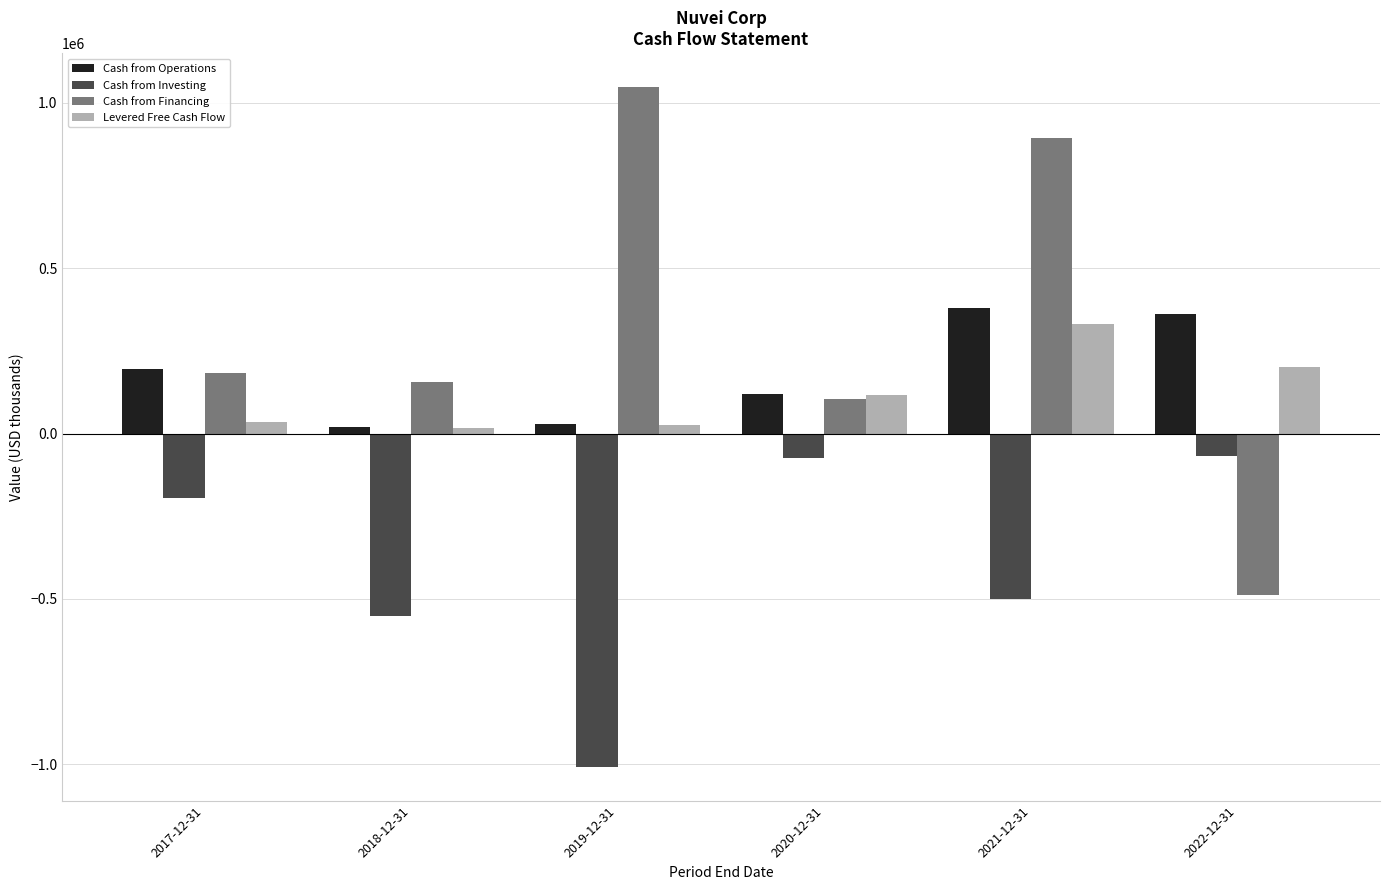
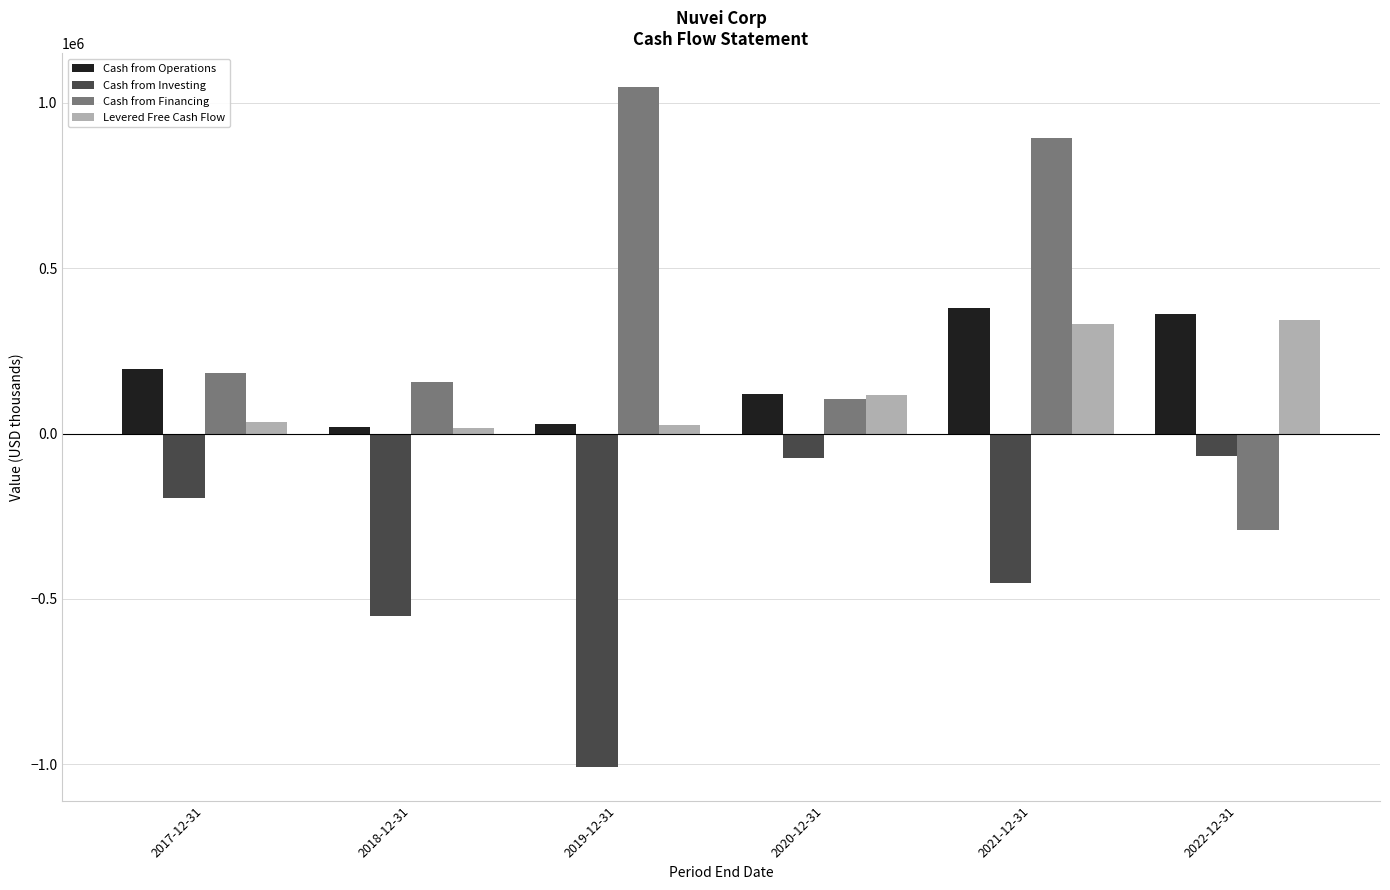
Cash from Investing, 2021-12-31: -500000 -> -450000
Cash from Financing, 2022-12-31: -490000 -> -290000
Levered Free Cash Flow, 2022-12-31: 200000 -> 340000
